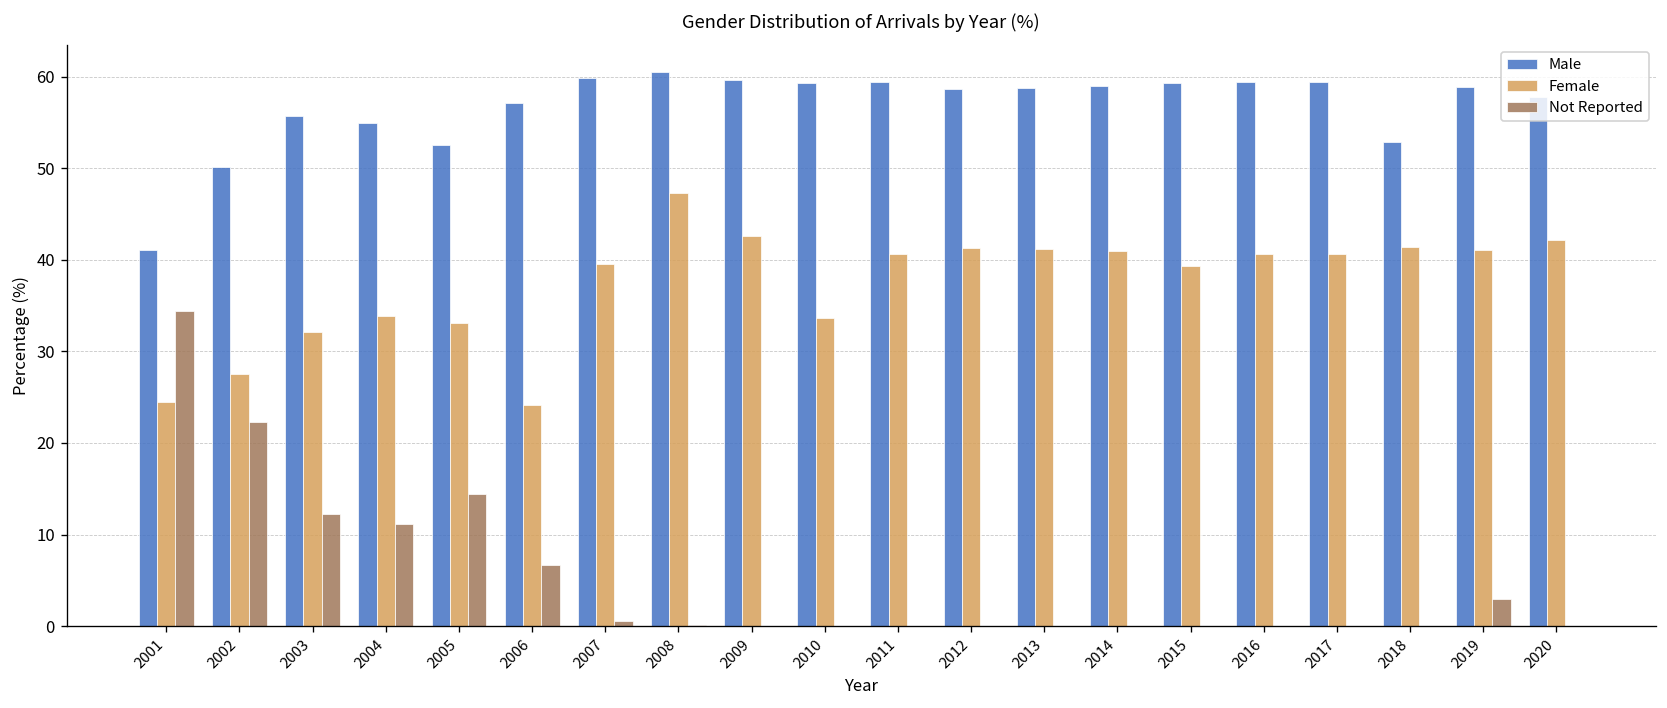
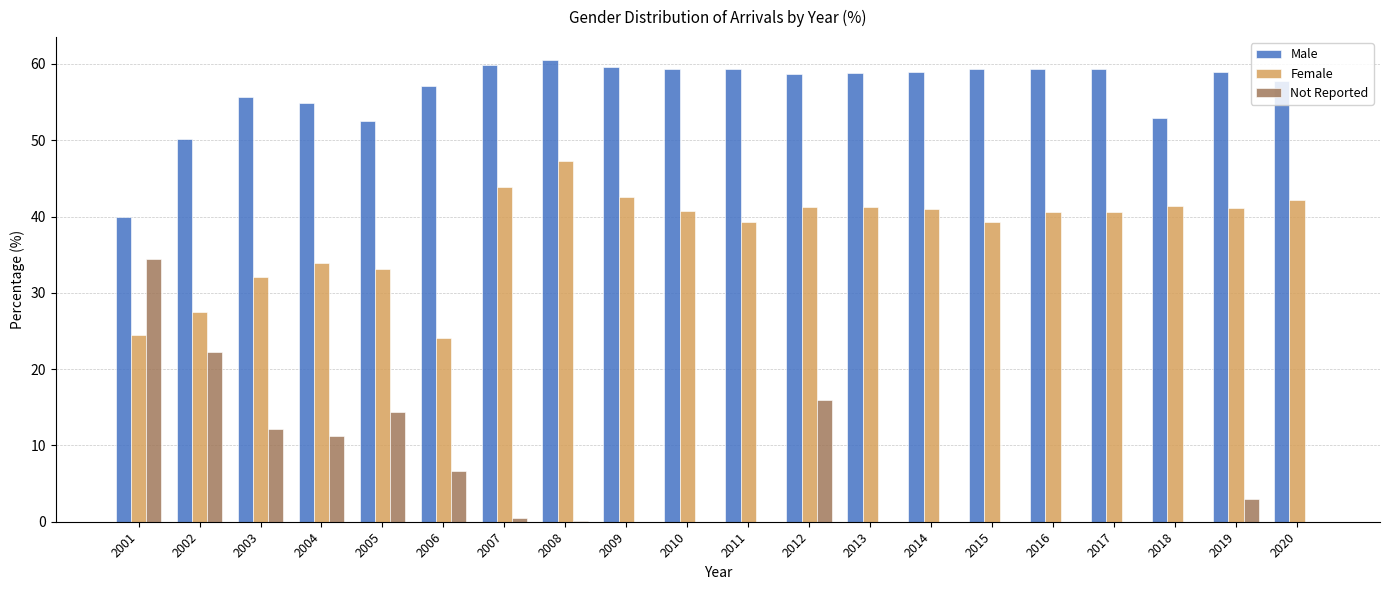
Male, 2001: 41 -> 40
Female, 2007: 40 -> 44
Female, 2010: 34 -> 41
Female, 2011: 41 -> 39
Not Reported, 2012: 0 -> 16
